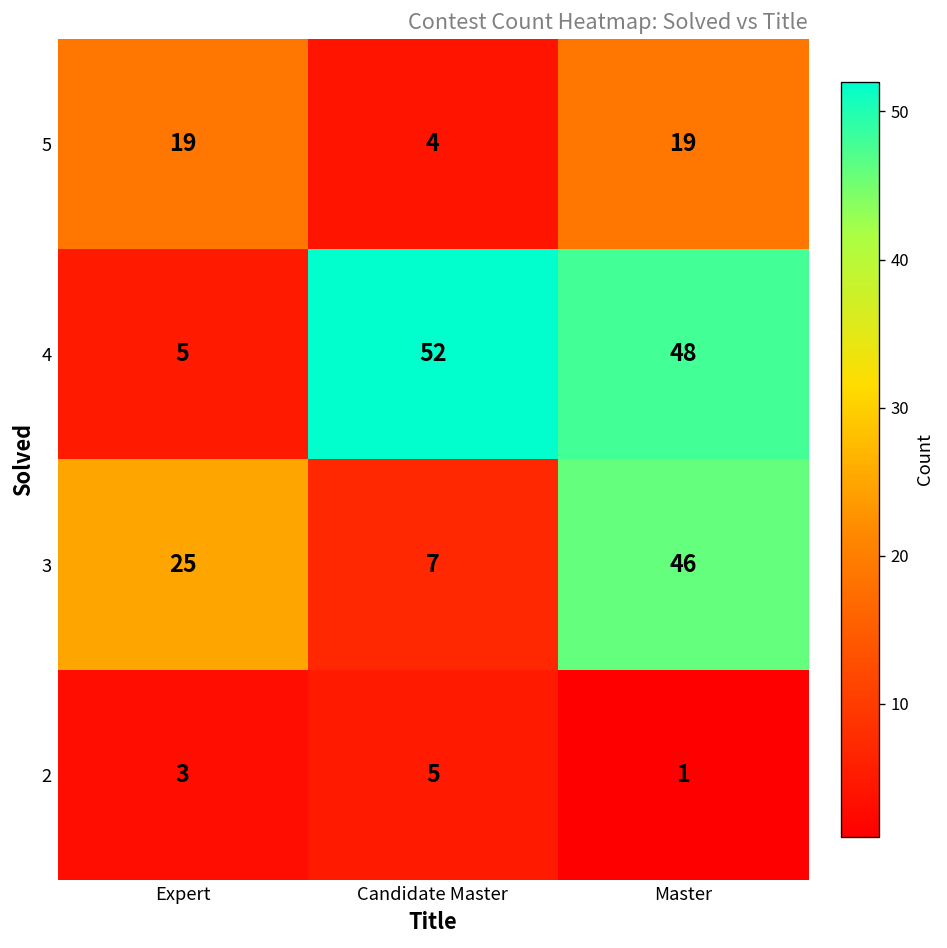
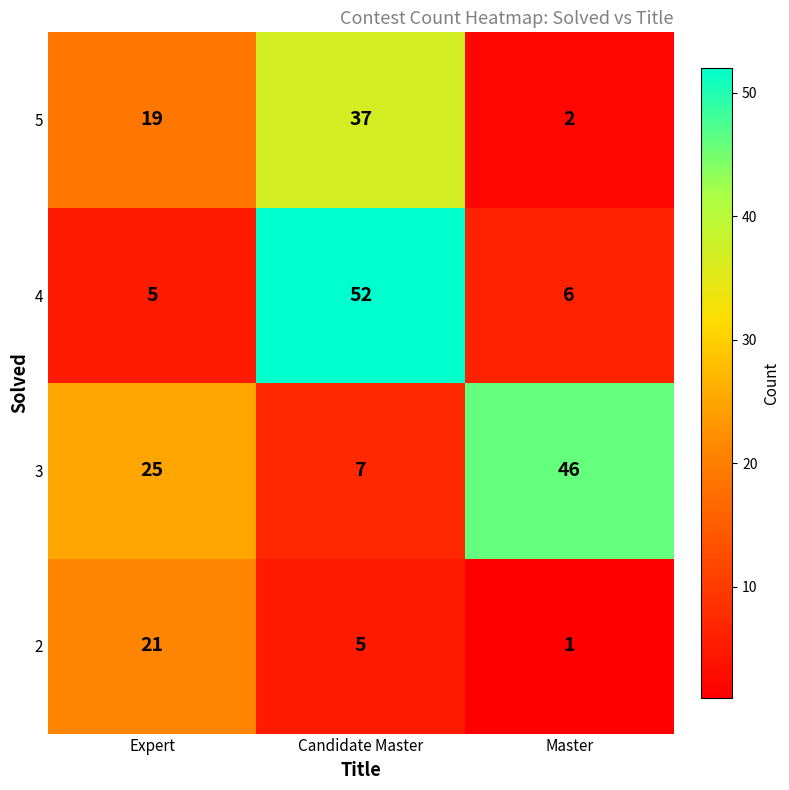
5, Candidate Master: 4 -> 37
5, Master: 19 -> 2
4, Master: 48 -> 6
2, Expert: 3 -> 21
